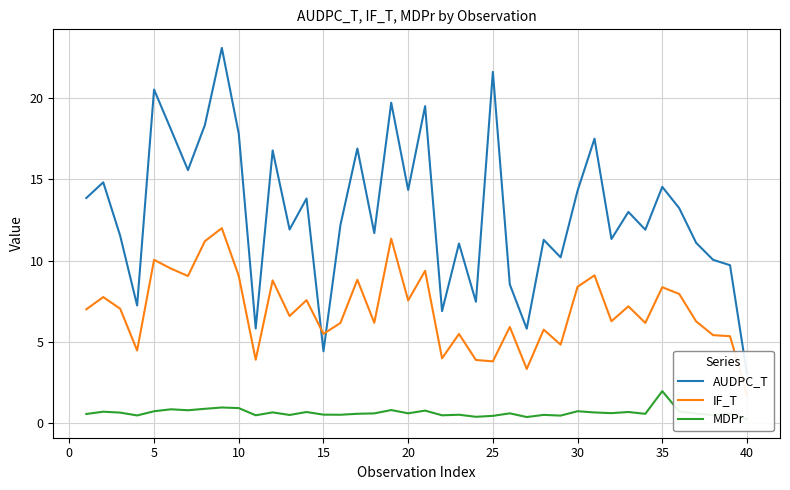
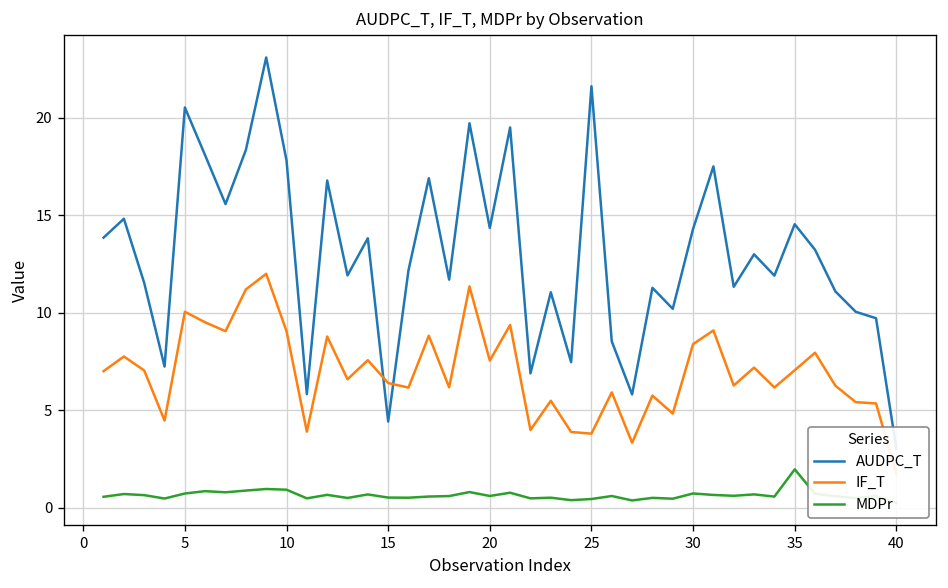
IF_T, 15: 5.5 -> 6.4
IF_T, 35: 8.4 -> 7.1
